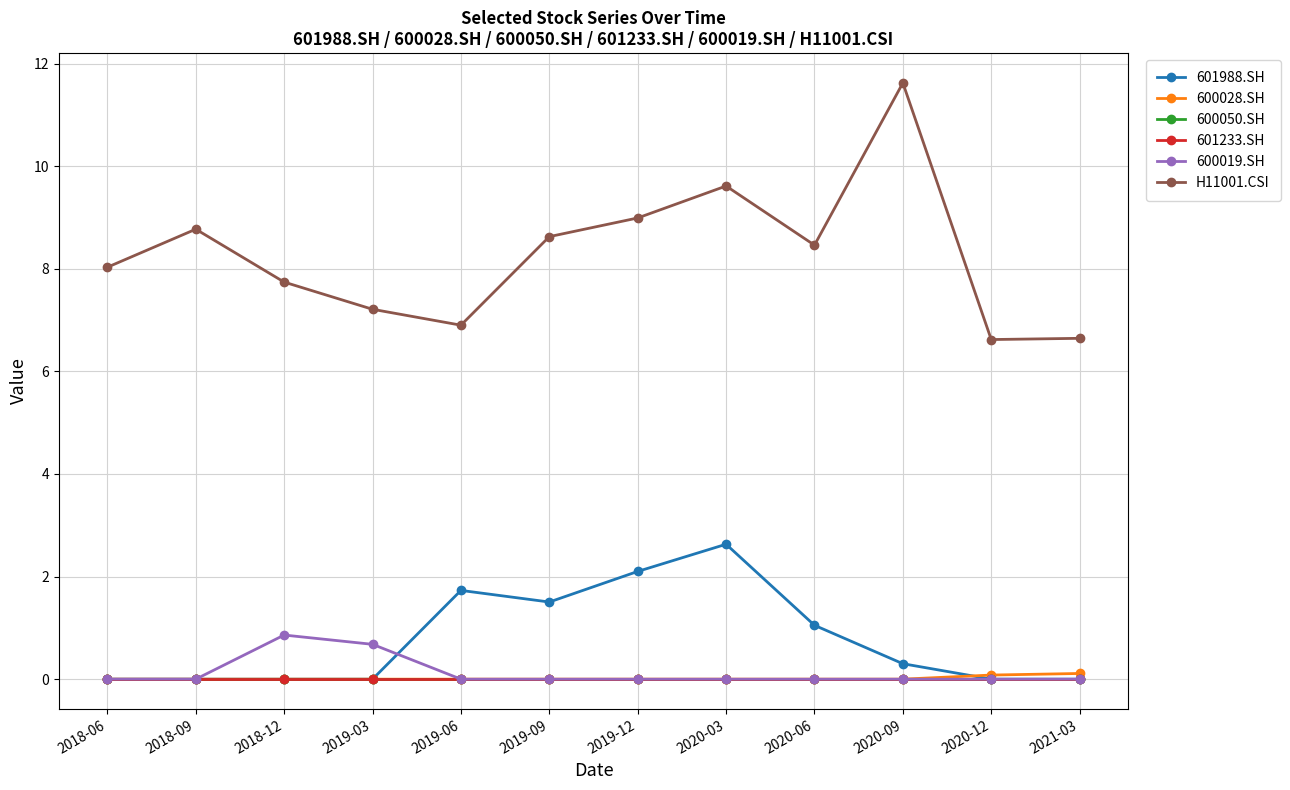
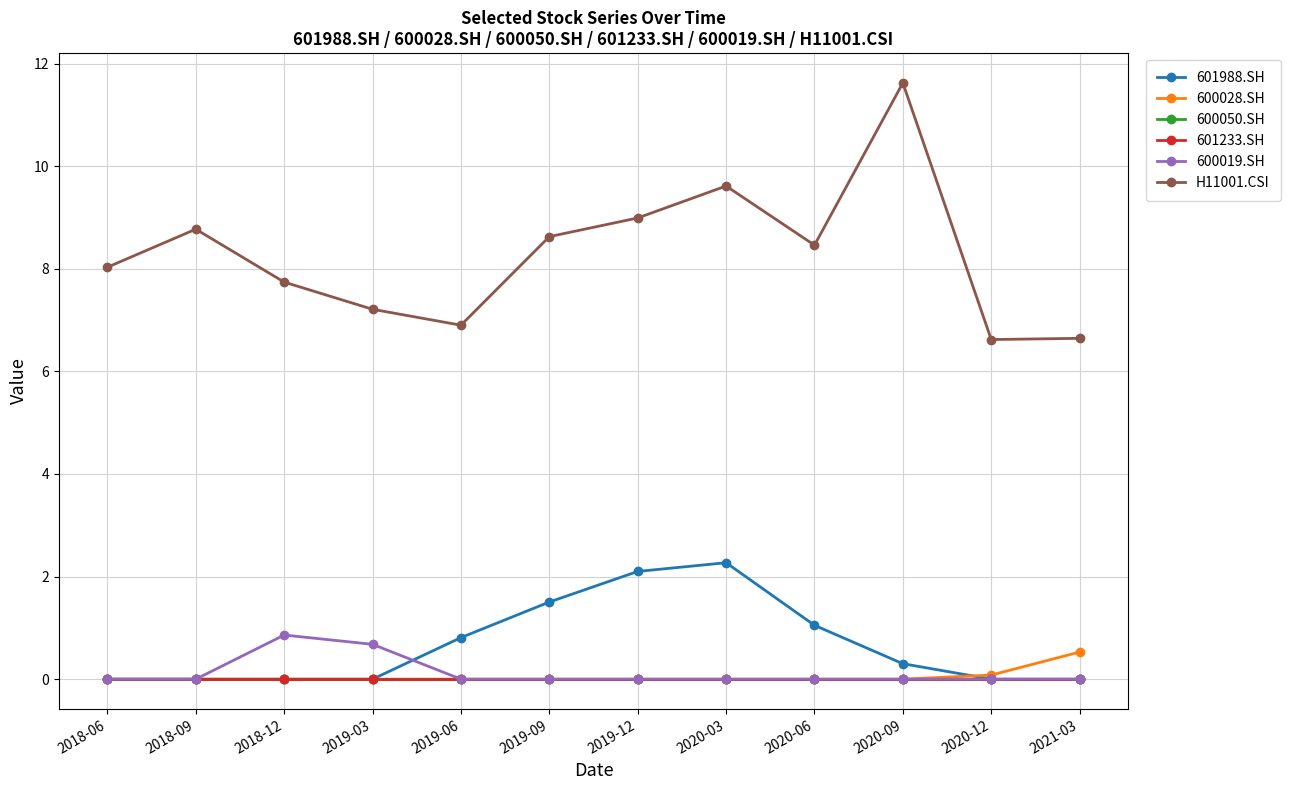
601988.SH, 2019-06: 1.7 -> 0.8
601988.SH, 2020-03: 2.6 -> 2.3
600028.SH, 2021-03: 0.1 -> 0.5
